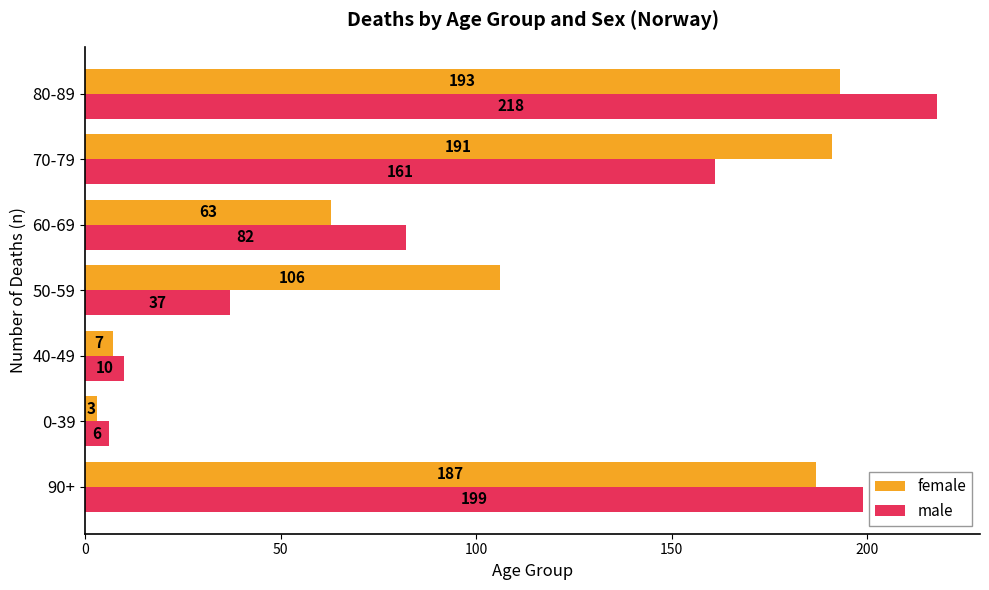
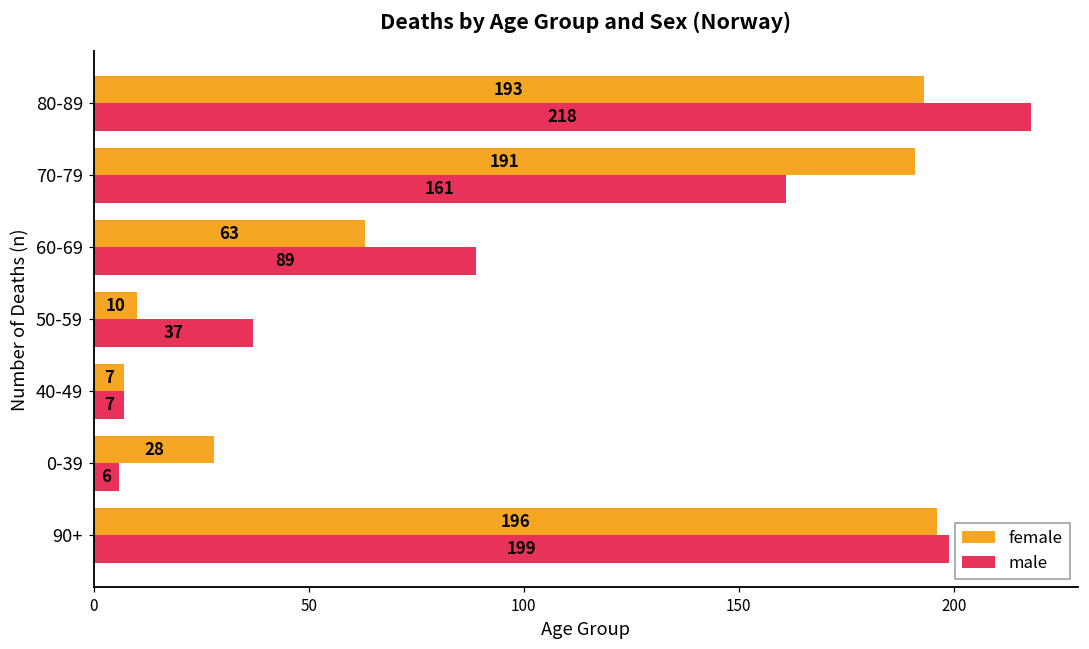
male, 60-69: 82 -> 89
female, 50-59: 106 -> 10
male, 40-49: 10 -> 7
female, 0-39: 3 -> 28
female, 90+: 187 -> 196
